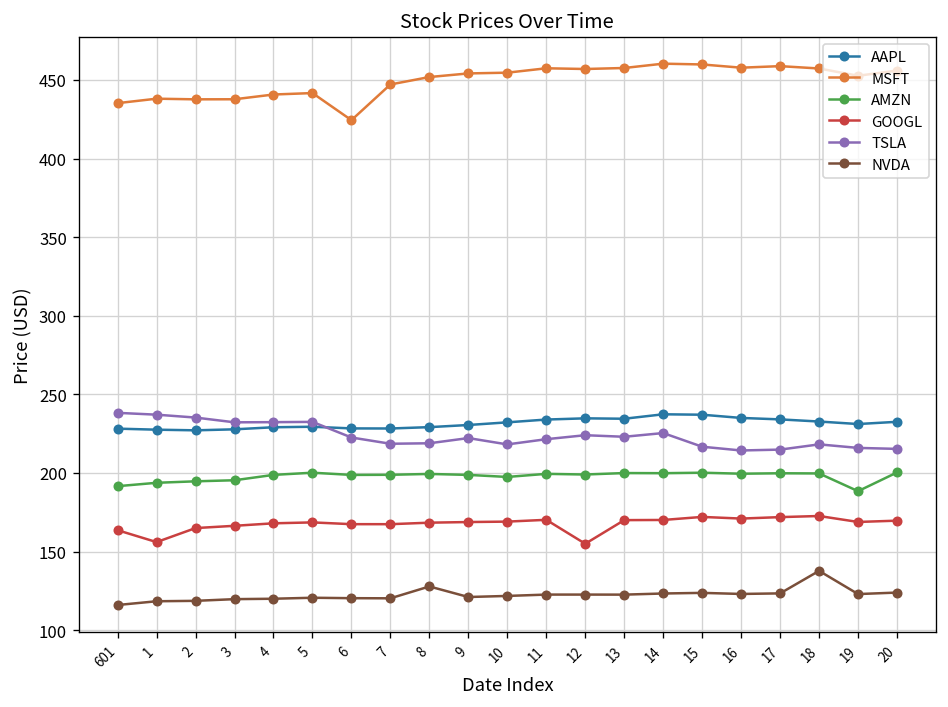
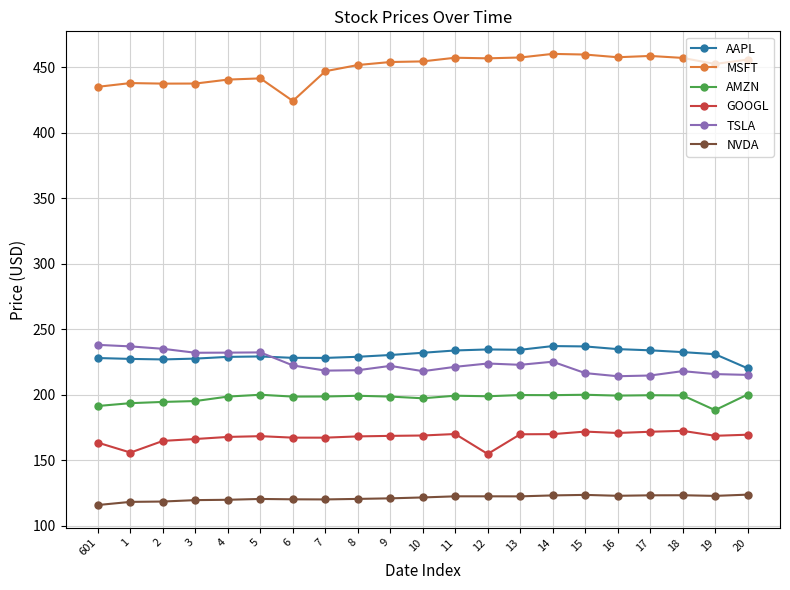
NVDA, 8: 128 -> 121
NVDA, 18: 138 -> 123
AAPL, 20: 233 -> 220
